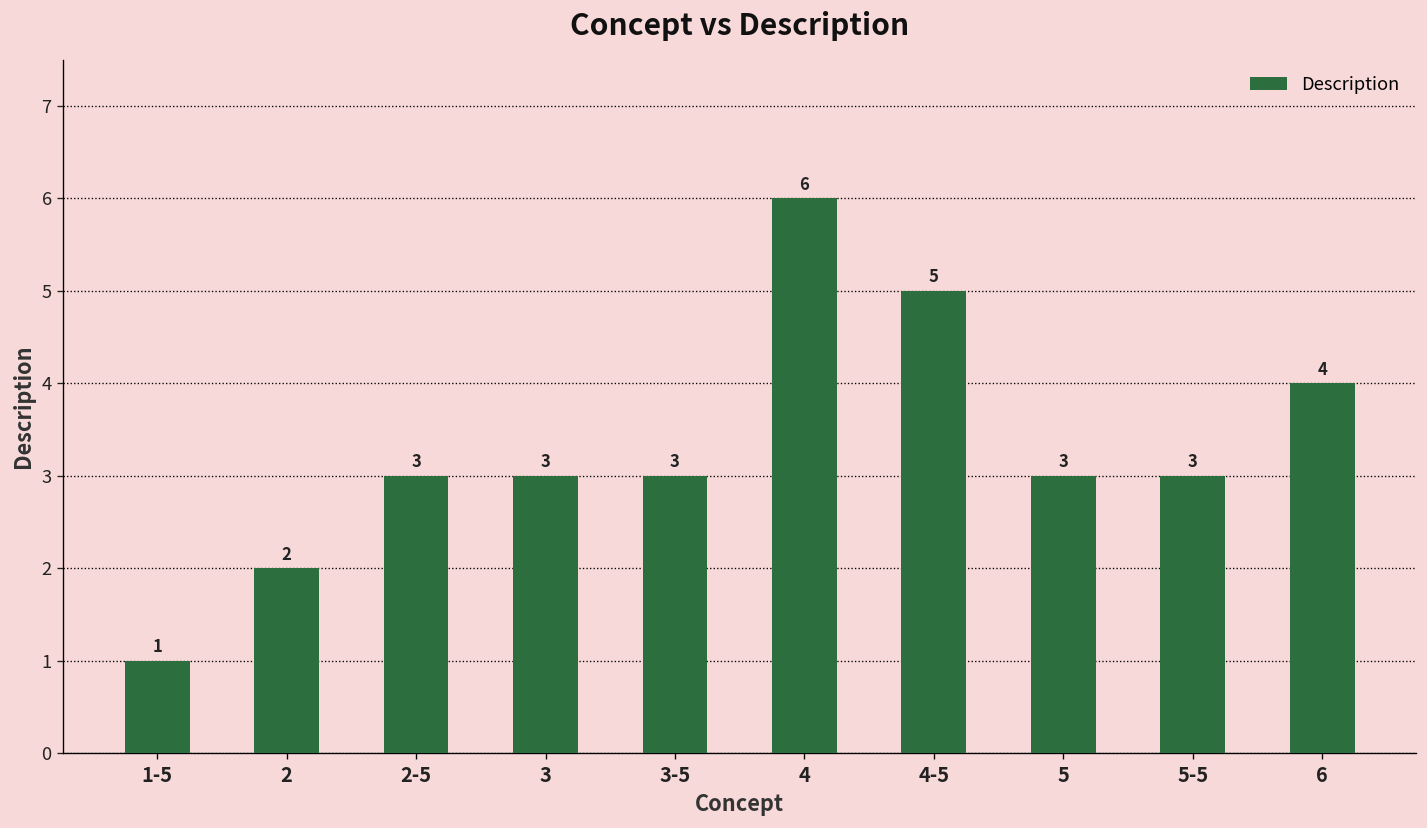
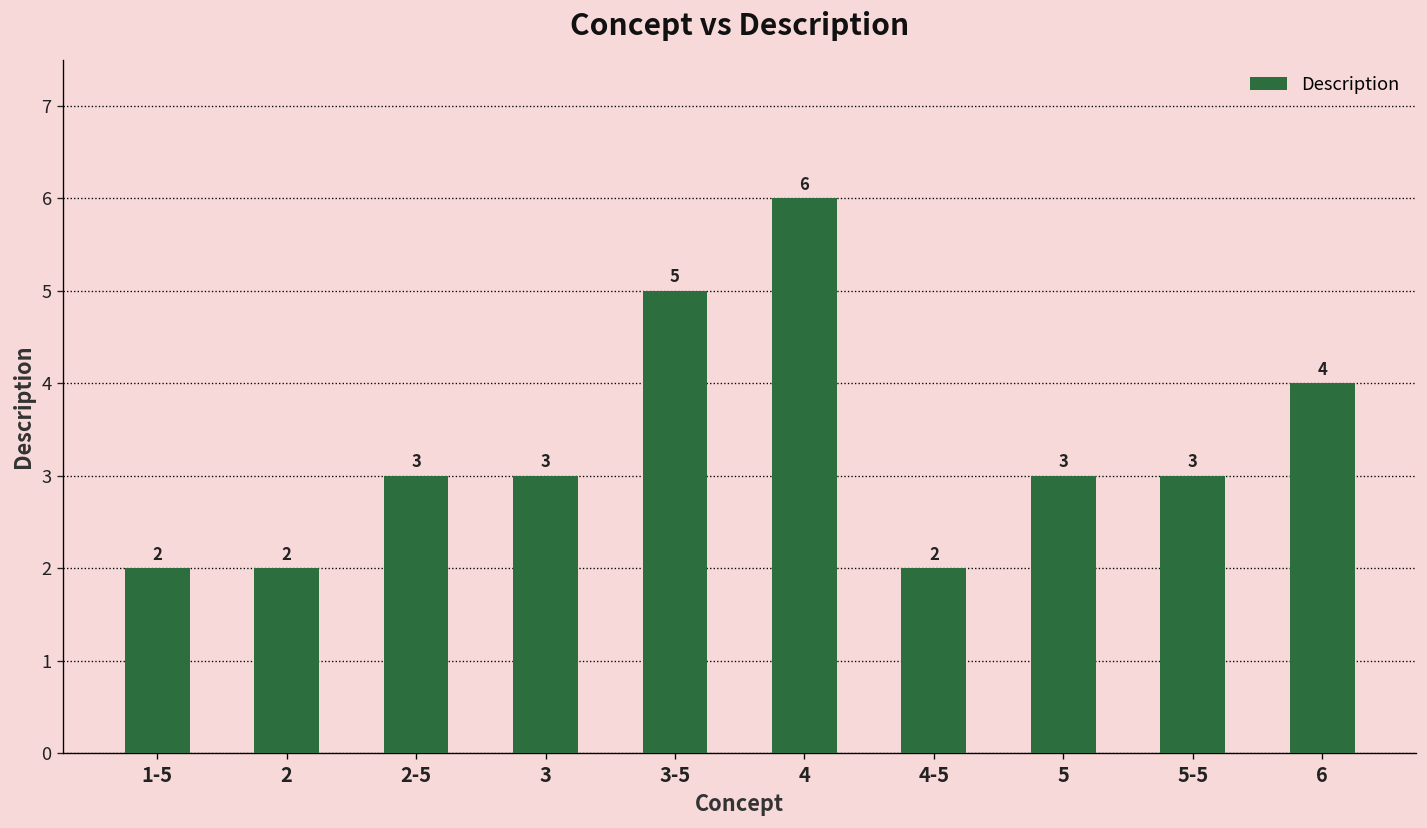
1-5: 1 -> 2
3-5: 3 -> 5
4-5: 5 -> 2
